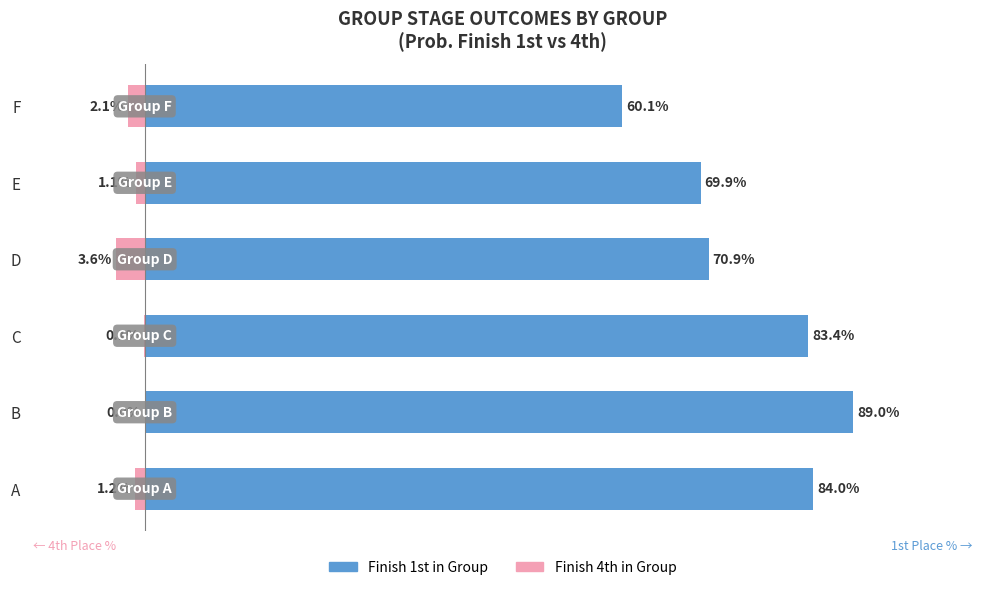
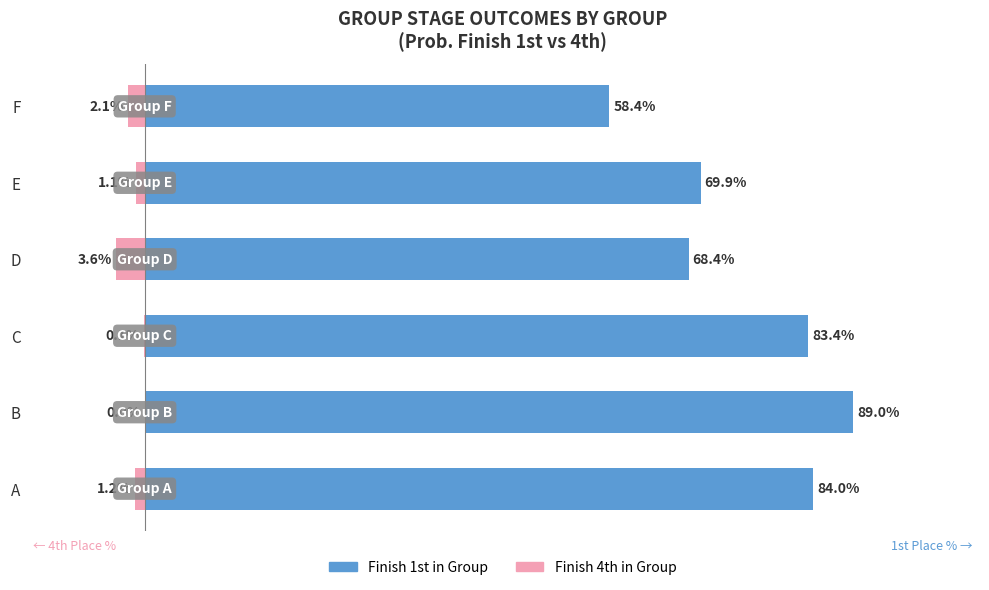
Finish 1st in Group, F: 60.1% -> 58.4%
Finish 1st in Group, D: 70.9% -> 68.4%
